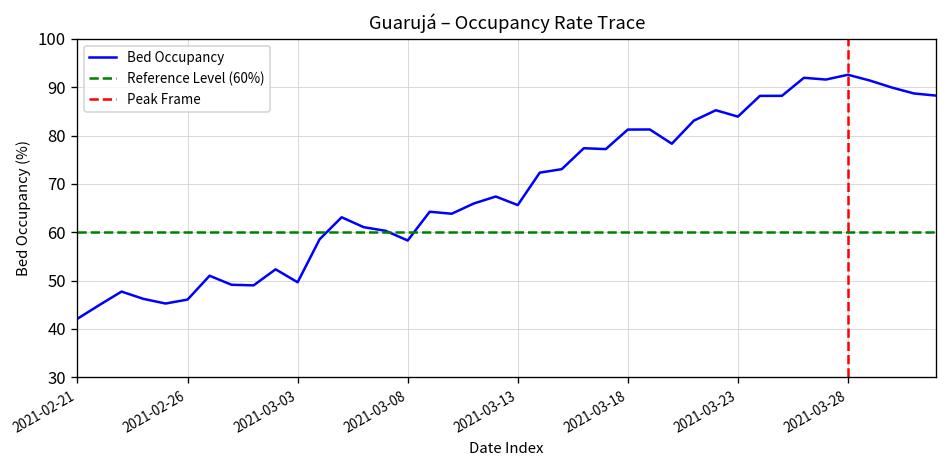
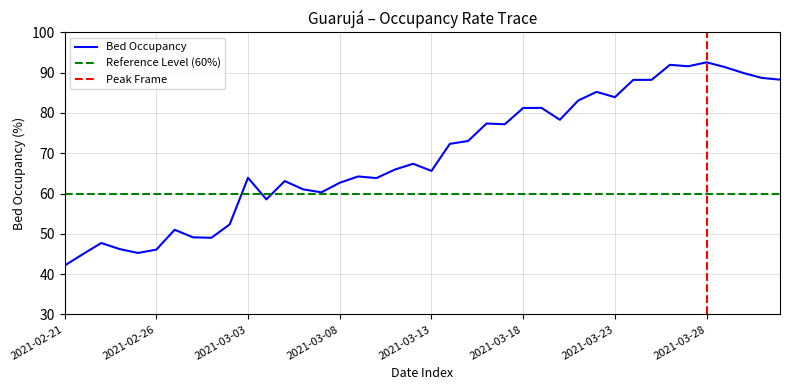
2021-03-03: 50 -> 64
2021-03-08: 58 -> 63
